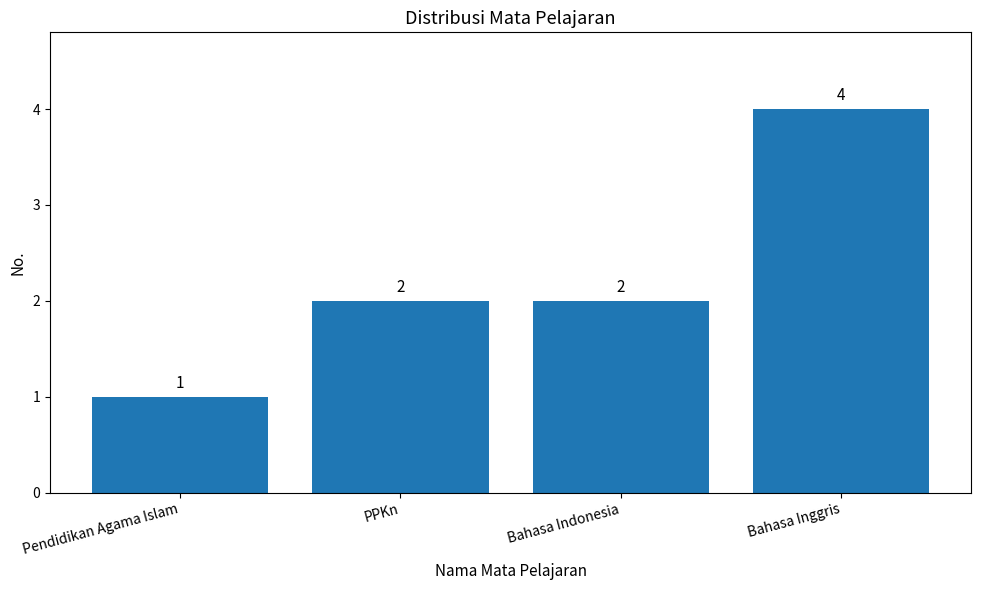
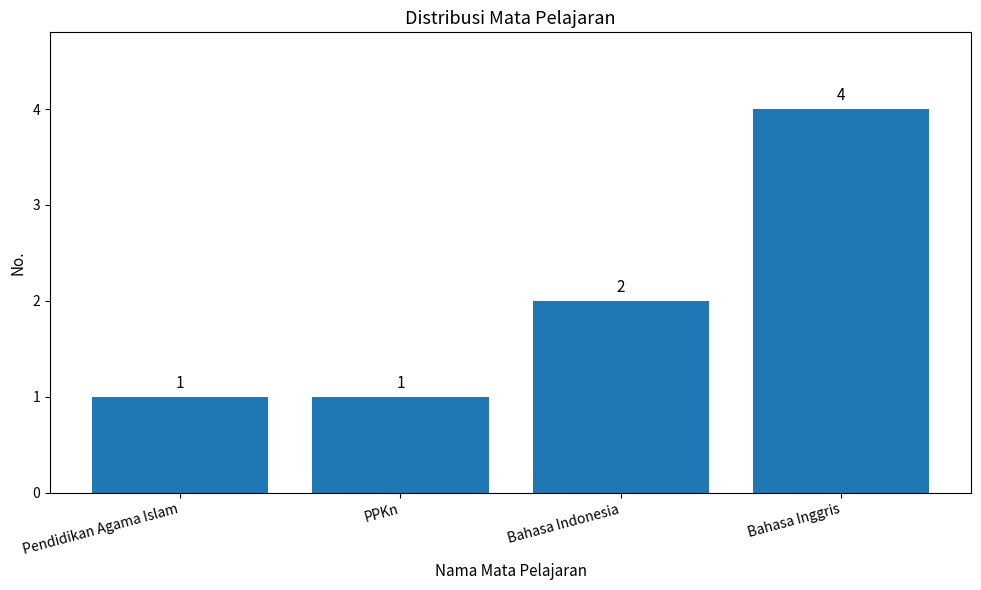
PPKn: 2 -> 1
